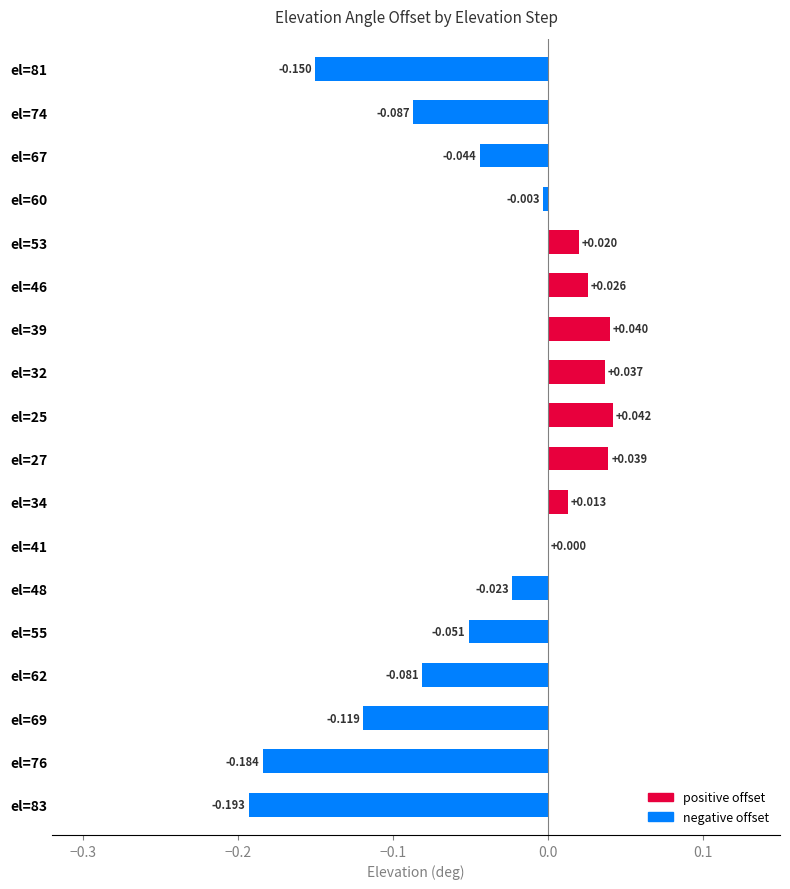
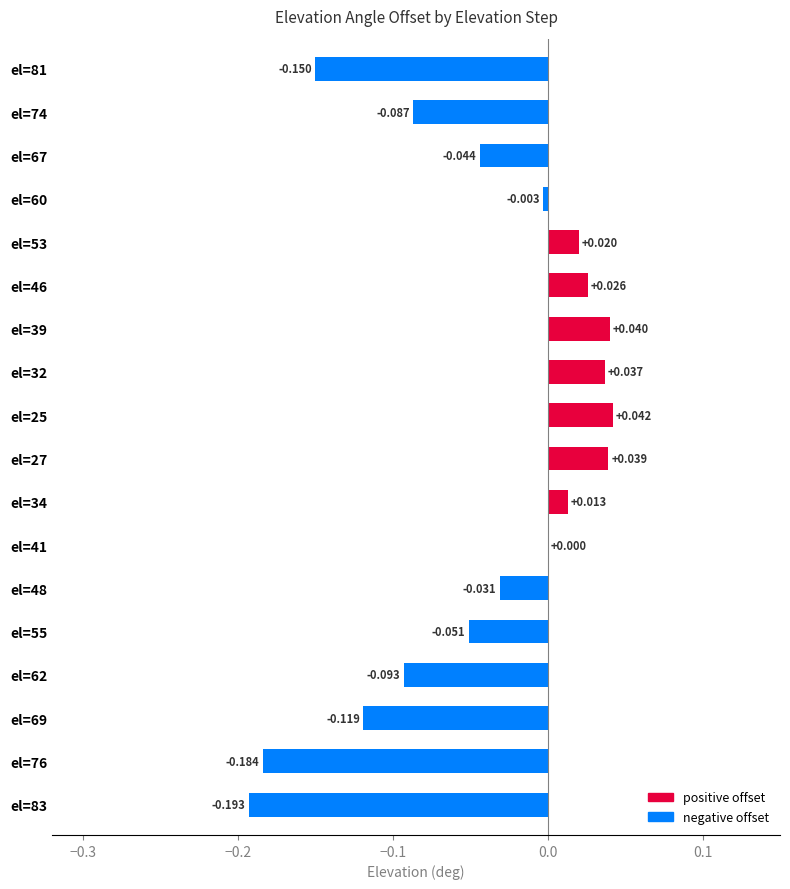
negative offset, el=48: -0.023 -> -0.031
negative offset, el=62: -0.081 -> -0.093
